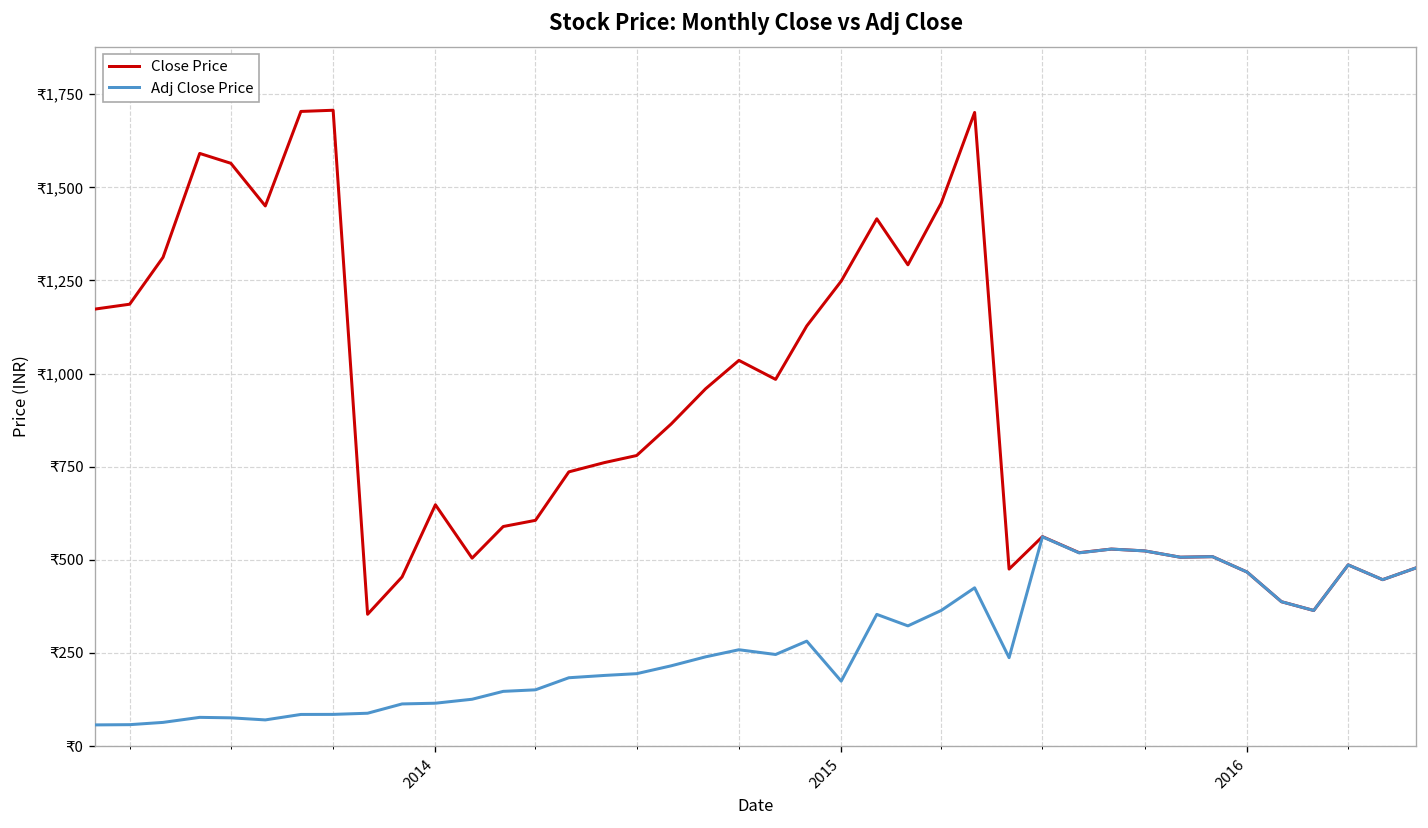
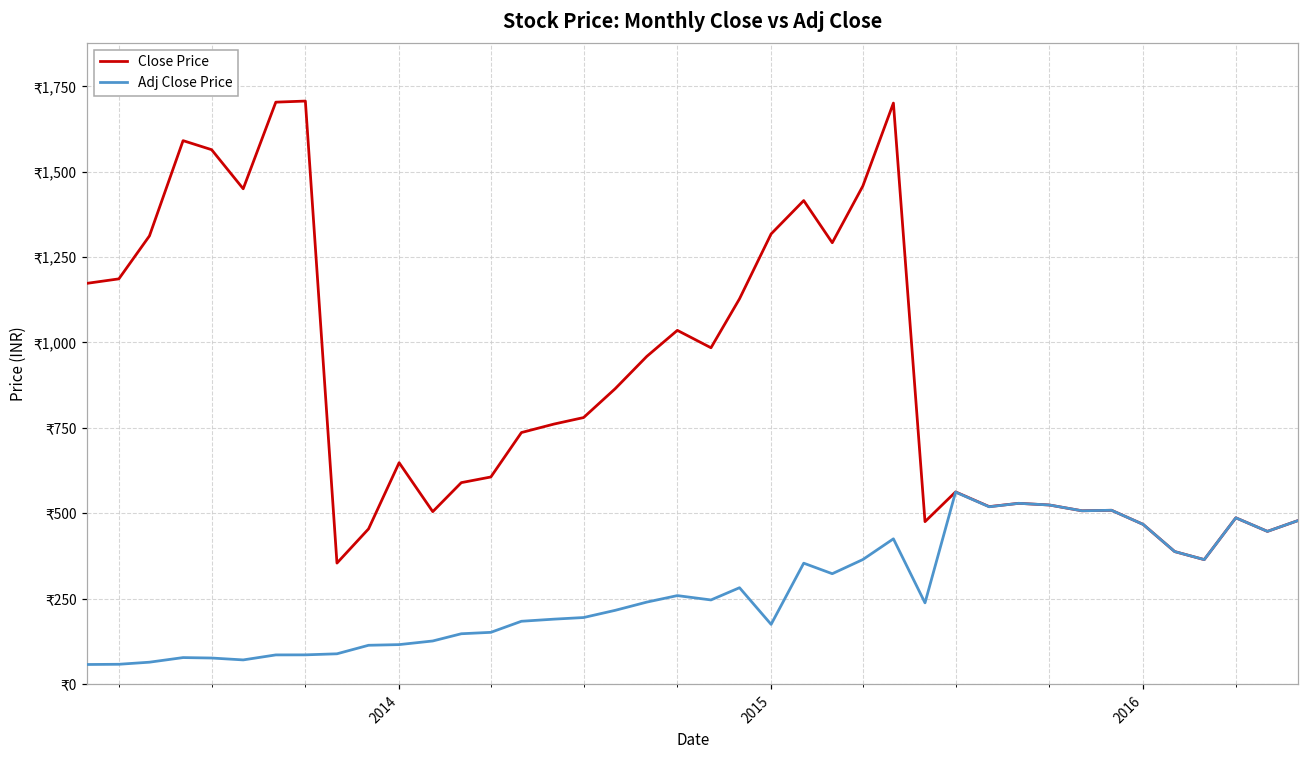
Close Price, 2015: ₹1,250 -> ₹1,320
